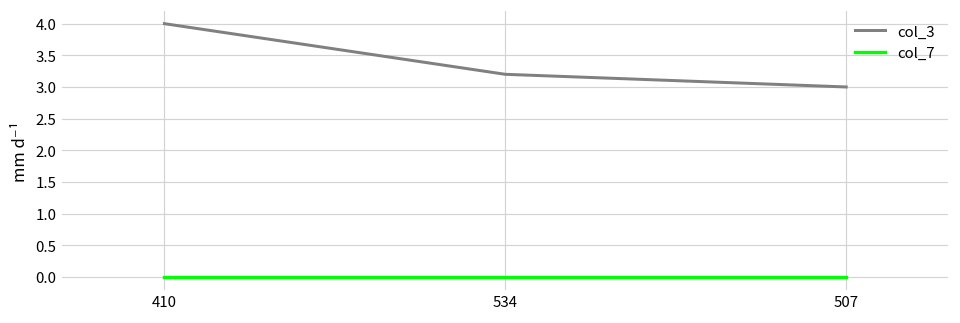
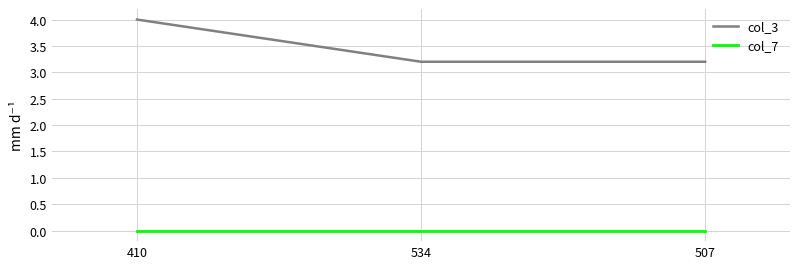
col_3, 507: 3.0 -> 3.2
